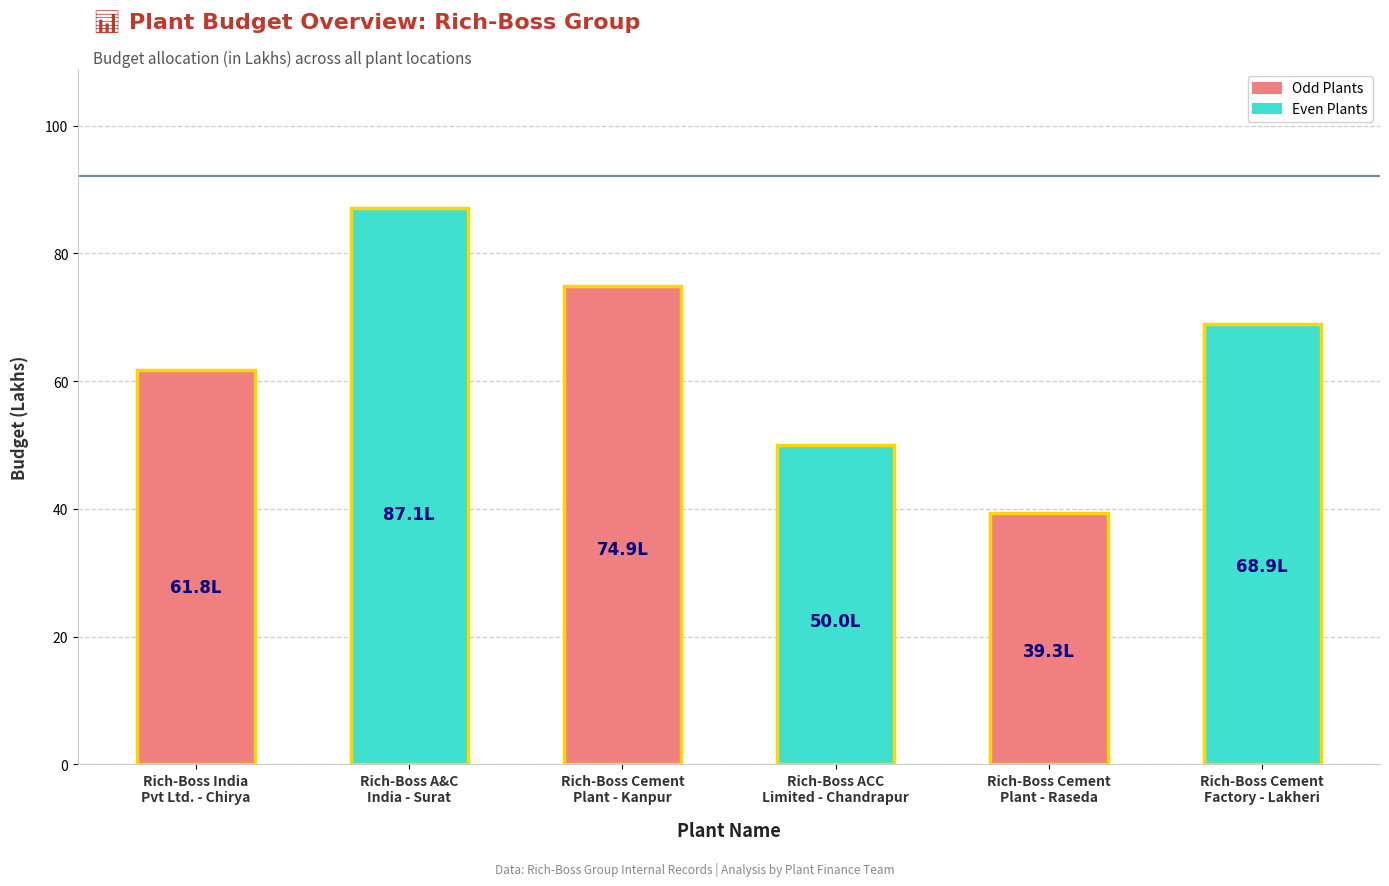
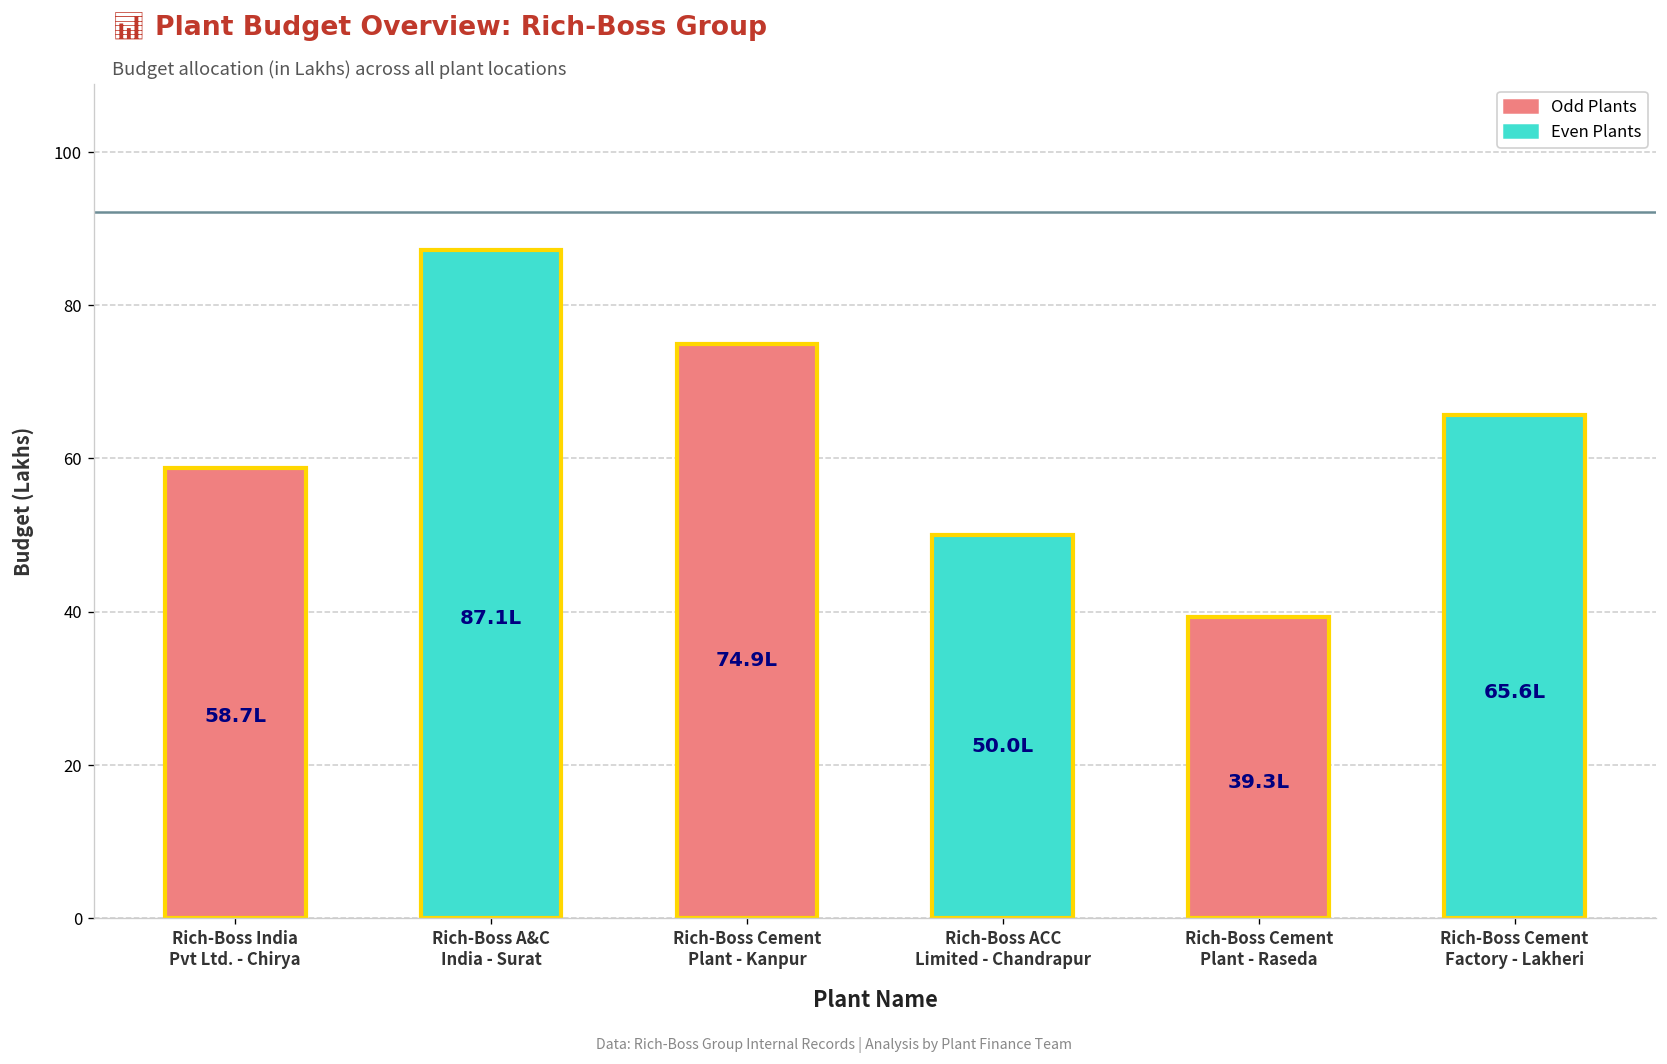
Rich-Boss India Pvt Ltd. - Chirya: 61.8L -> 58.7L
Rich-Boss Cement Factory - Lakheri: 68.9L -> 65.6L
